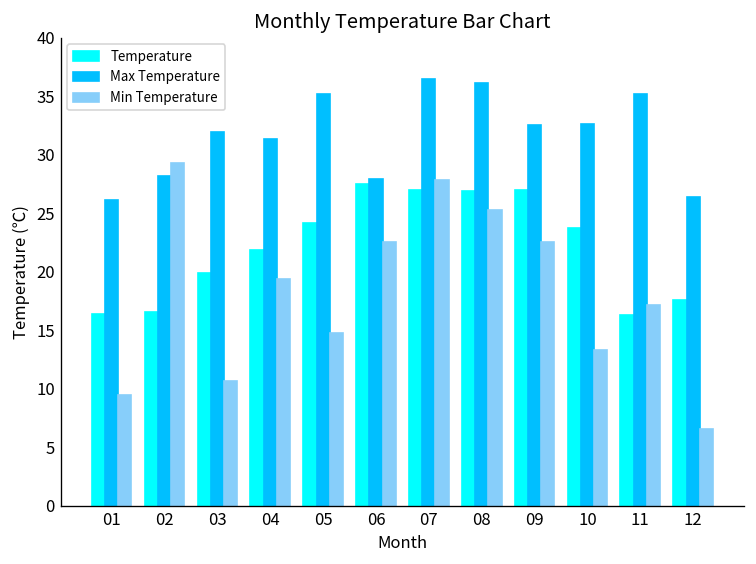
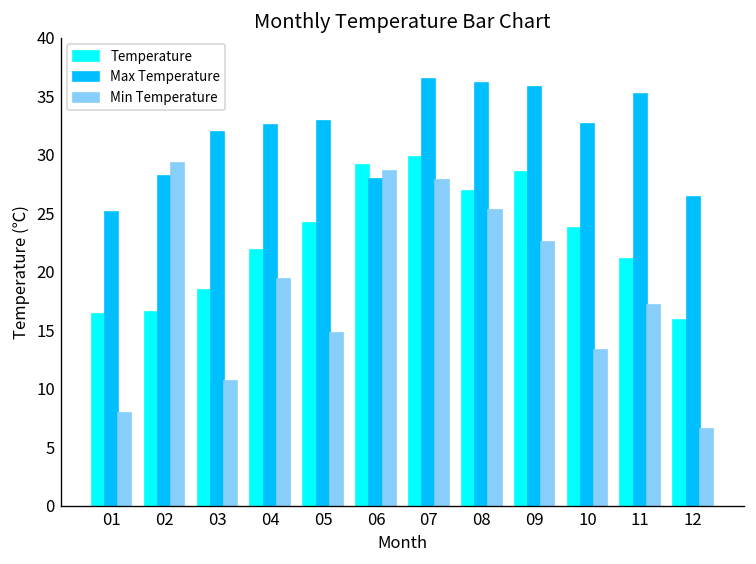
Max Temperature, 01: 26 -> 25
Min Temperature, 01: 10 -> 8
Temperature, 03: 20 -> 18
Max Temperature, 04: 31 -> 33
Max Temperature, 05: 35 -> 33
Temperature, 06: 28 -> 29
Min Temperature, 06: 23 -> 29
Temperature, 07: 27 -> 30
Temperature, 09: 27 -> 29
Max Temperature, 09: 33 -> 36
Temperature, 11: 16 -> 21
Temperature, 12: 18 -> 16
